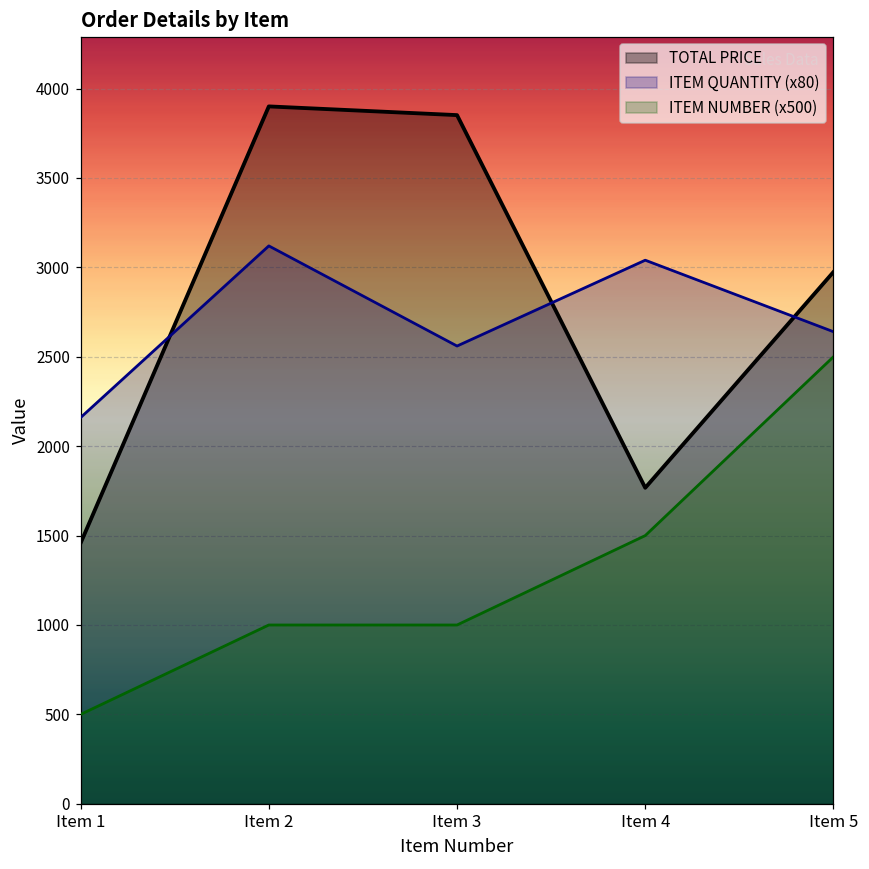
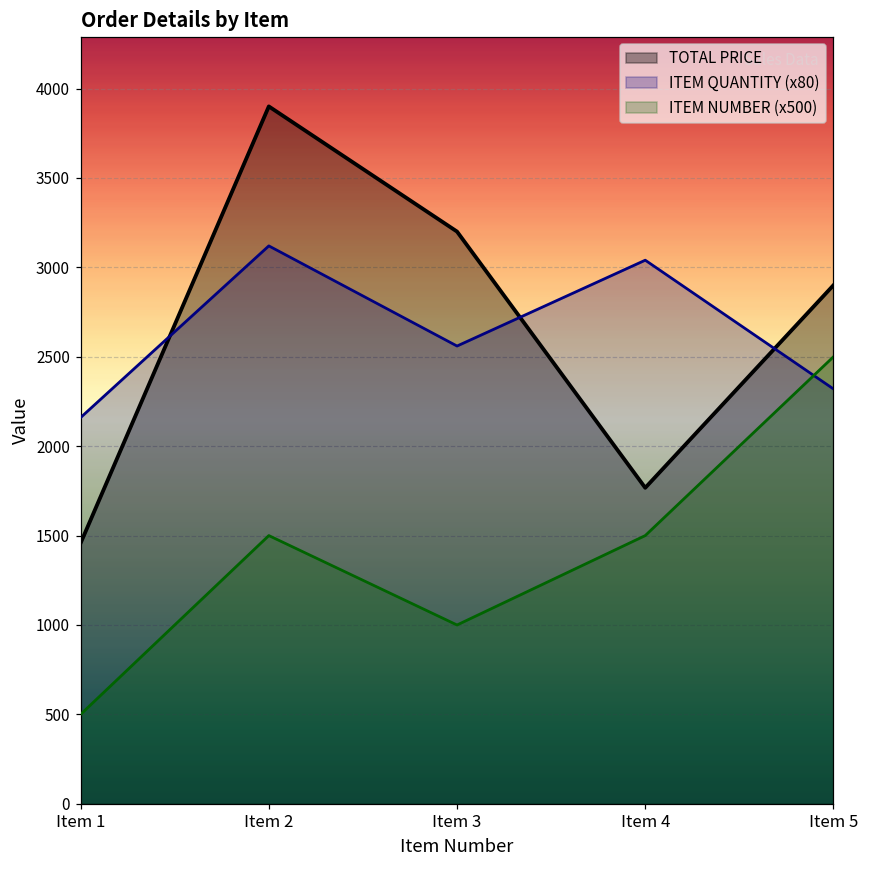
ITEM NUMBER (x500), Item 2: 1000 -> 1500
TOTAL PRICE, Item 3: 3850 -> 3200
TOTAL PRICE, Item 5: 2970 -> 2900
ITEM QUANTITY (x80), Item 5: 2640 -> 2320
